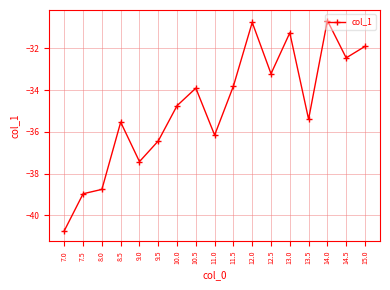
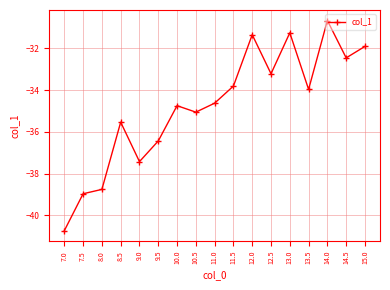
10.5: -33.9 -> -35.1
11.0: -36.2 -> -34.6
12.0: -30.8 -> -31.4
13.5: -35.4 -> -34.0
